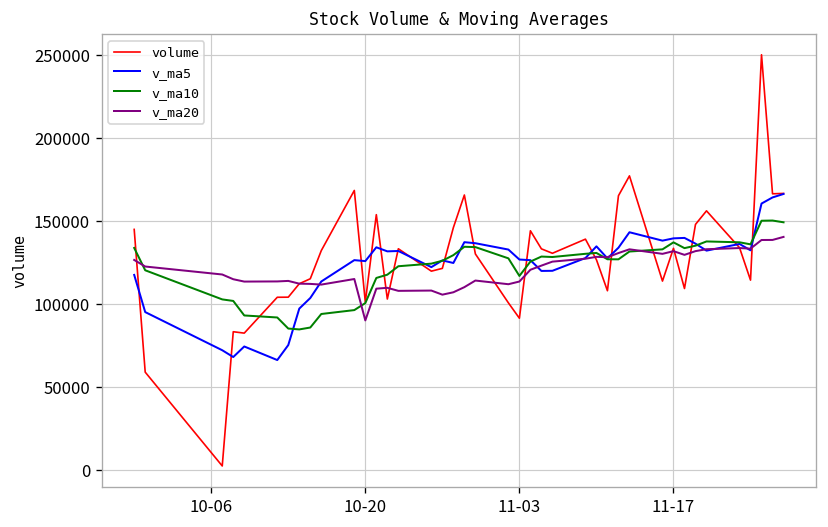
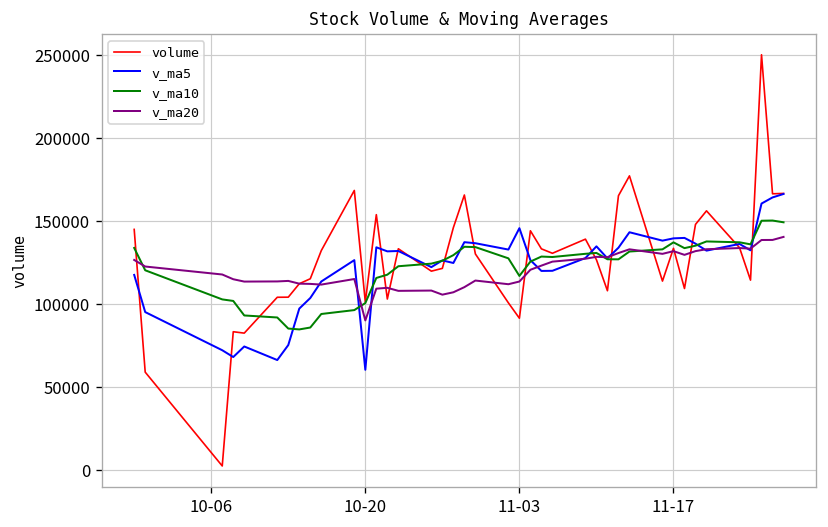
v_ma5, 10-20: 126000 -> 60000
v_ma5, 11-03: 127000 -> 146000
